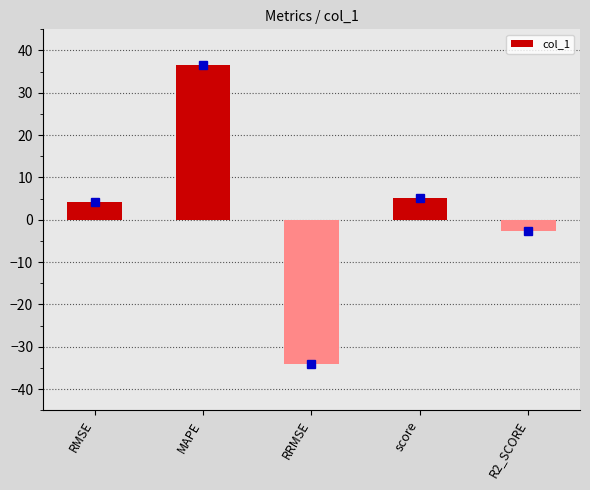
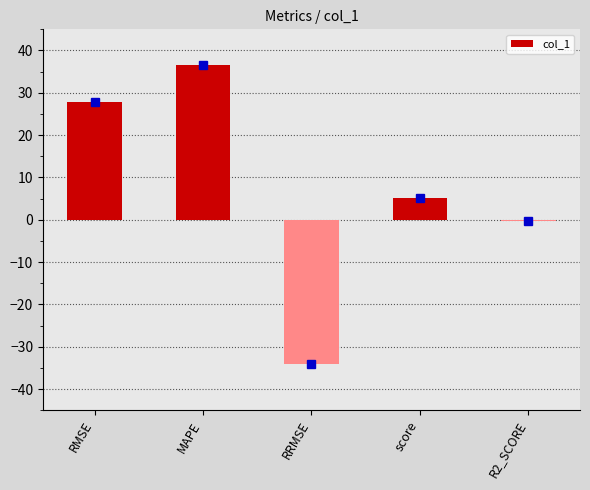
col_1, RMSE: 4 -> 28
col_1, R2_SCORE: -3 -> 0
